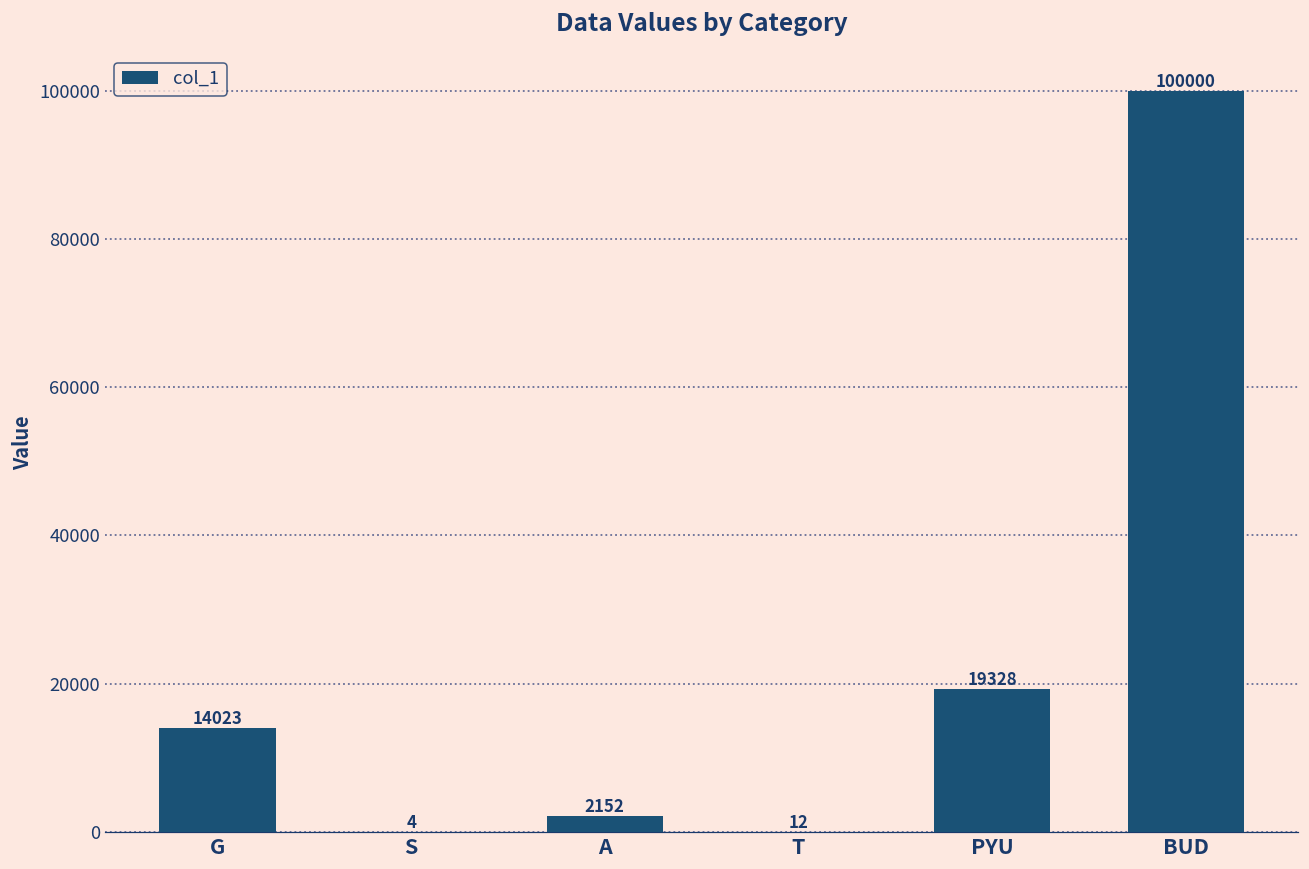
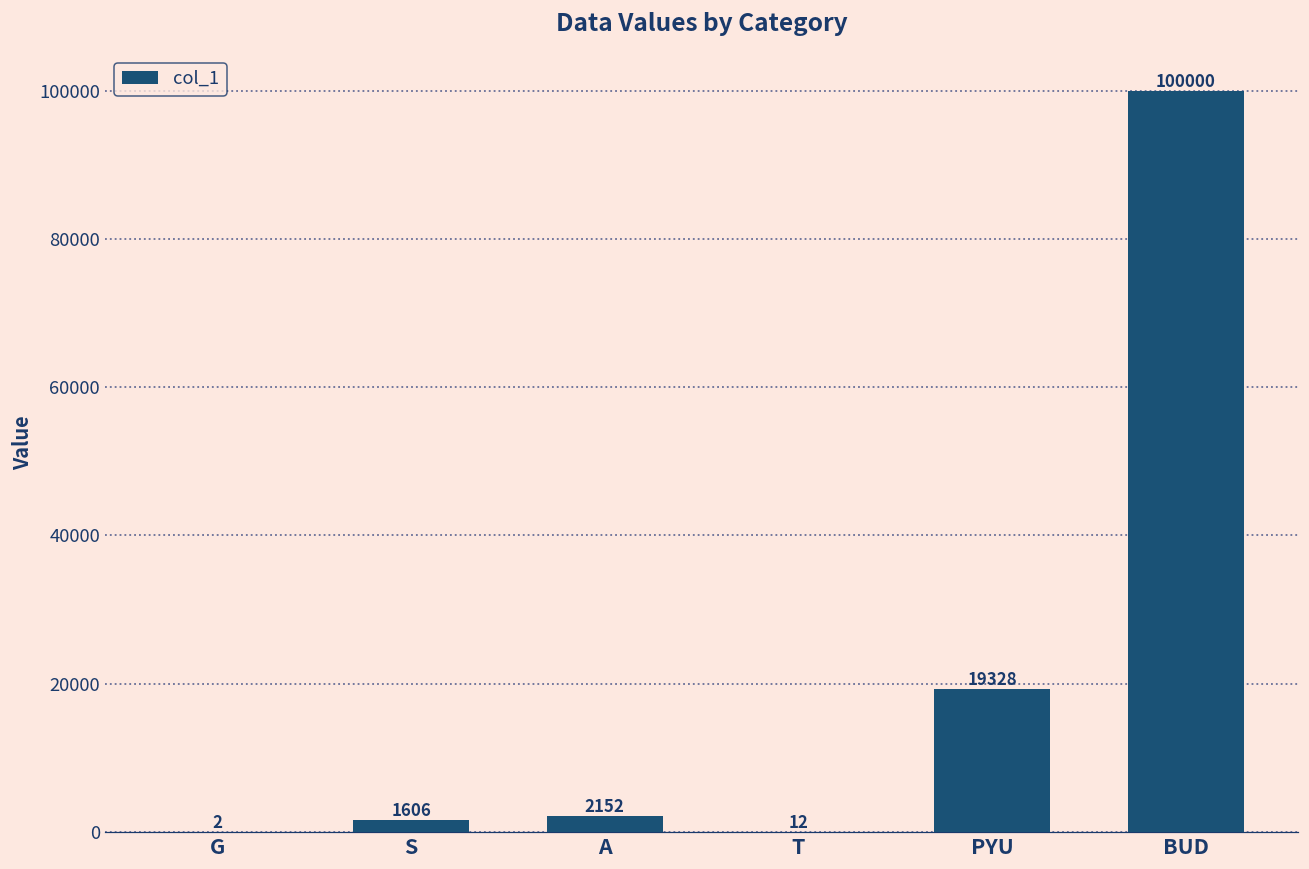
G: 14023 -> 2
S: 4 -> 1606
